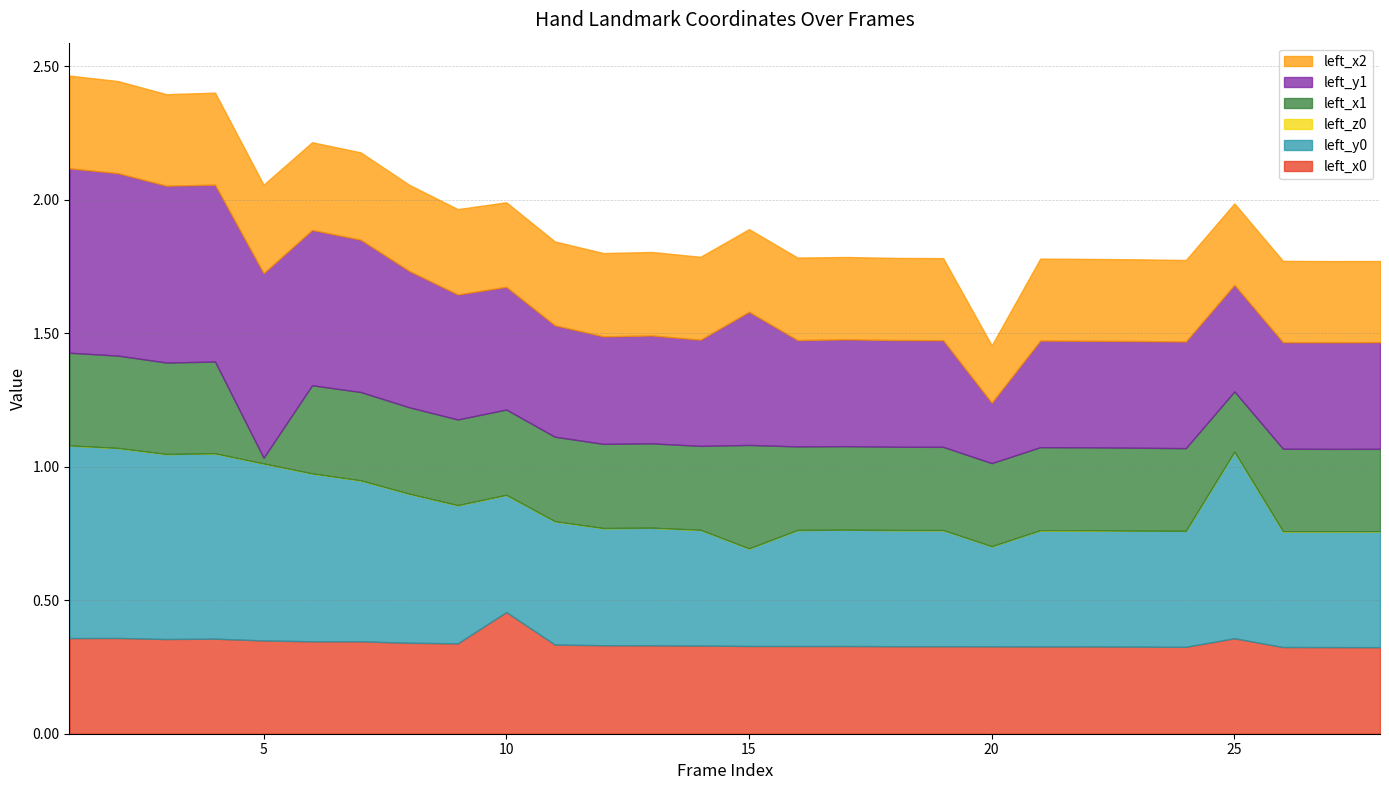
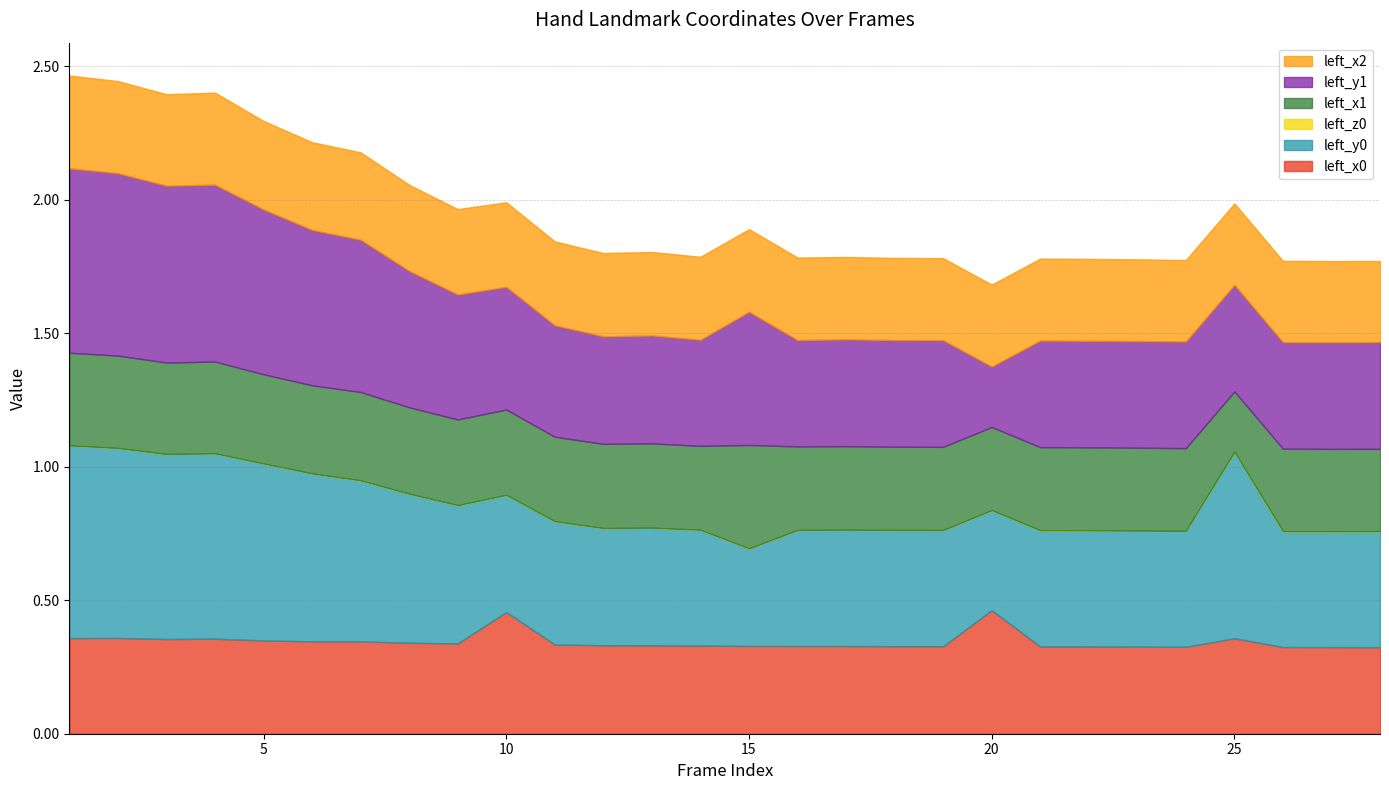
left_x1, 5: 0.02 -> 0.33
left_y1, 5: 0.69 -> 0.62
left_x0, 20: 0.33 -> 0.46
left_x2, 20: 0.21 -> 0.31
